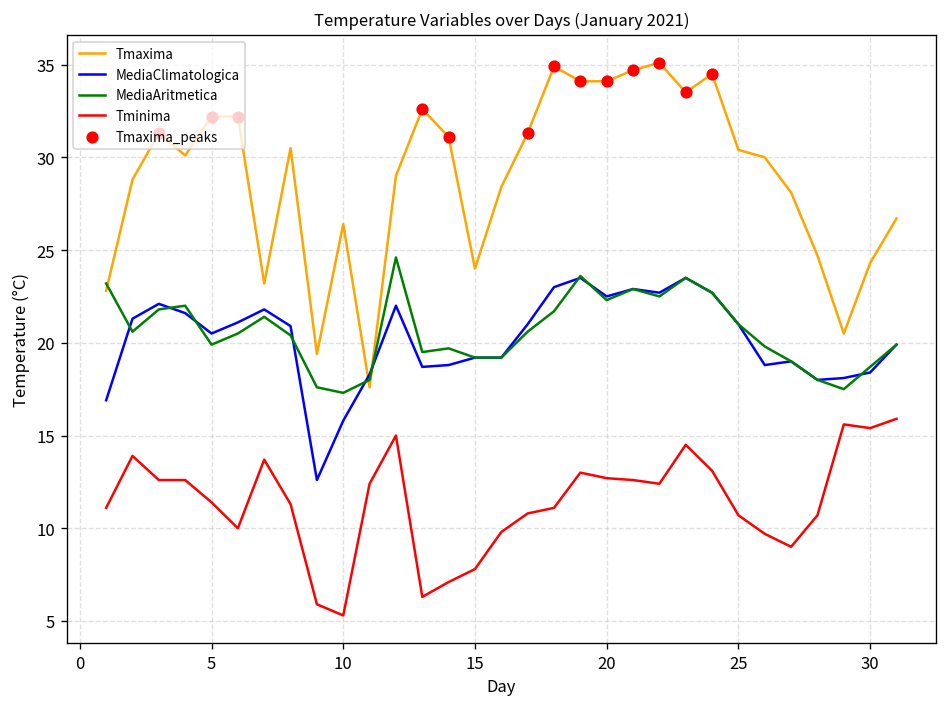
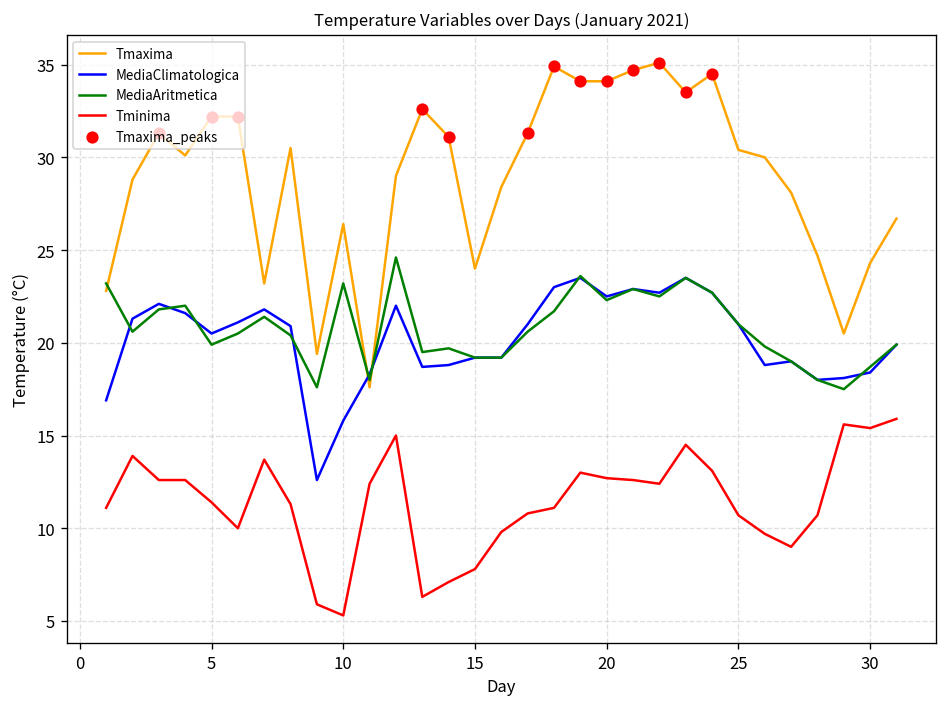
MediaAritmetica, 10: 17.3 -> 23.2
